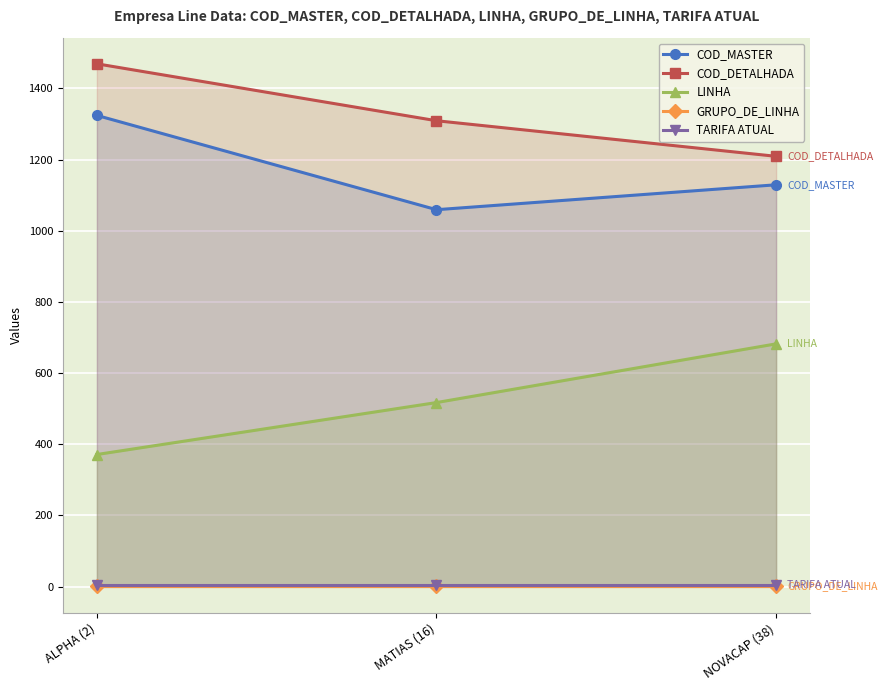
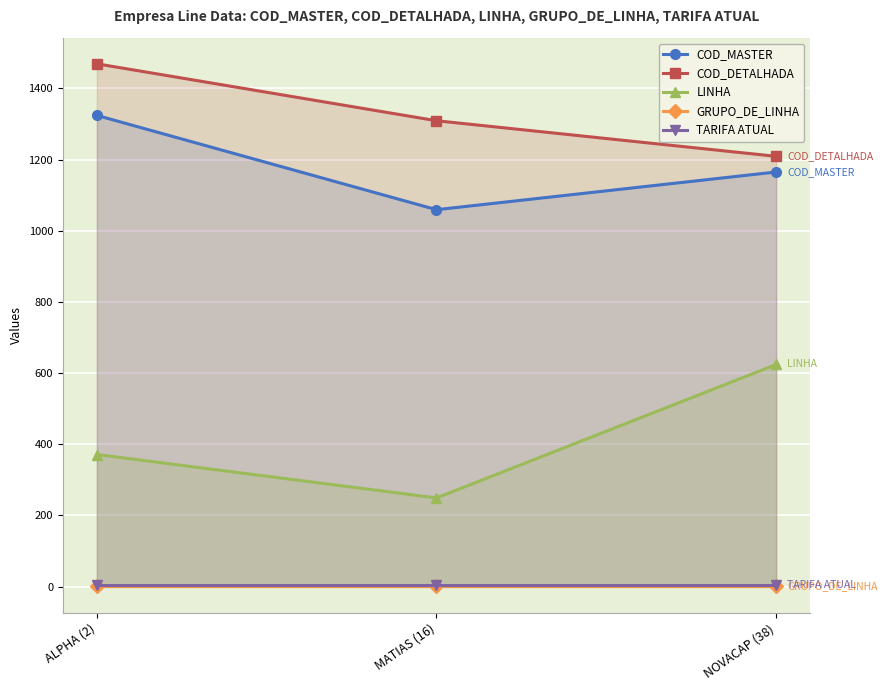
LINHA, MATIAS (16): 520 -> 250
COD_MASTER, NOVACAP (38): 1130 -> 1170
LINHA, NOVACAP (38): 680 -> 620
